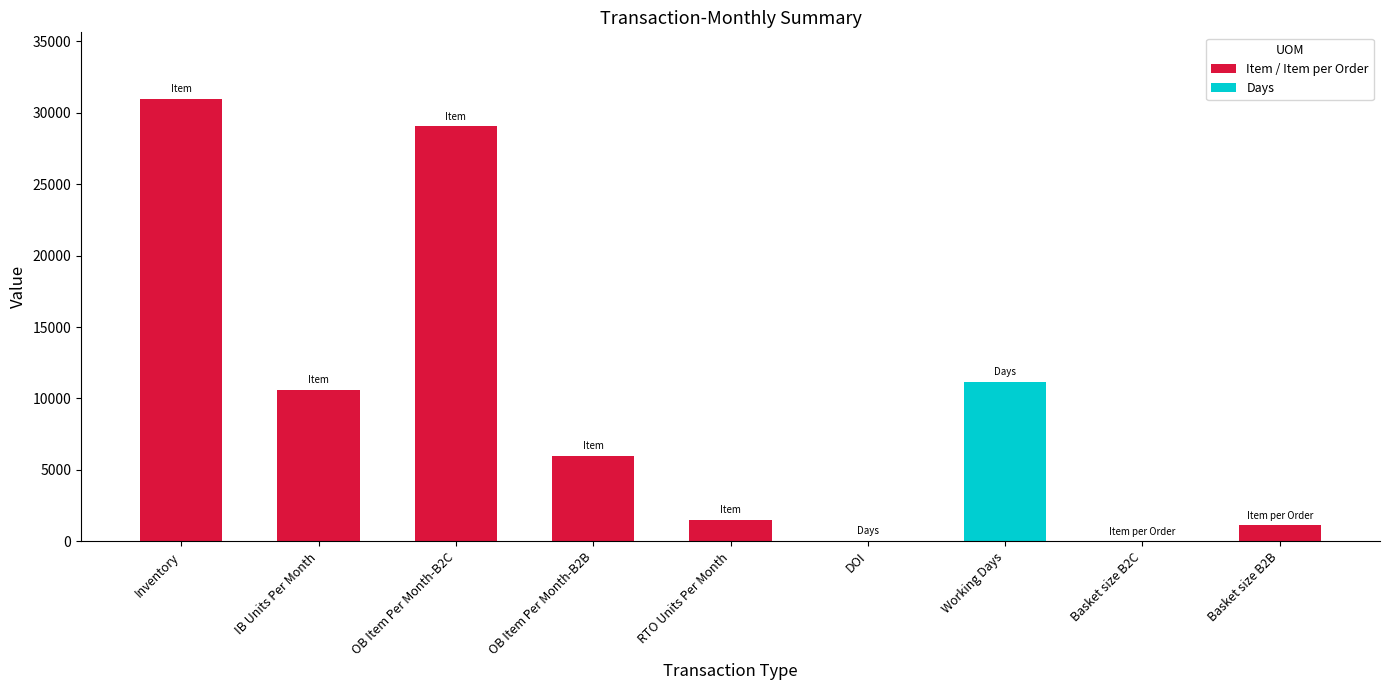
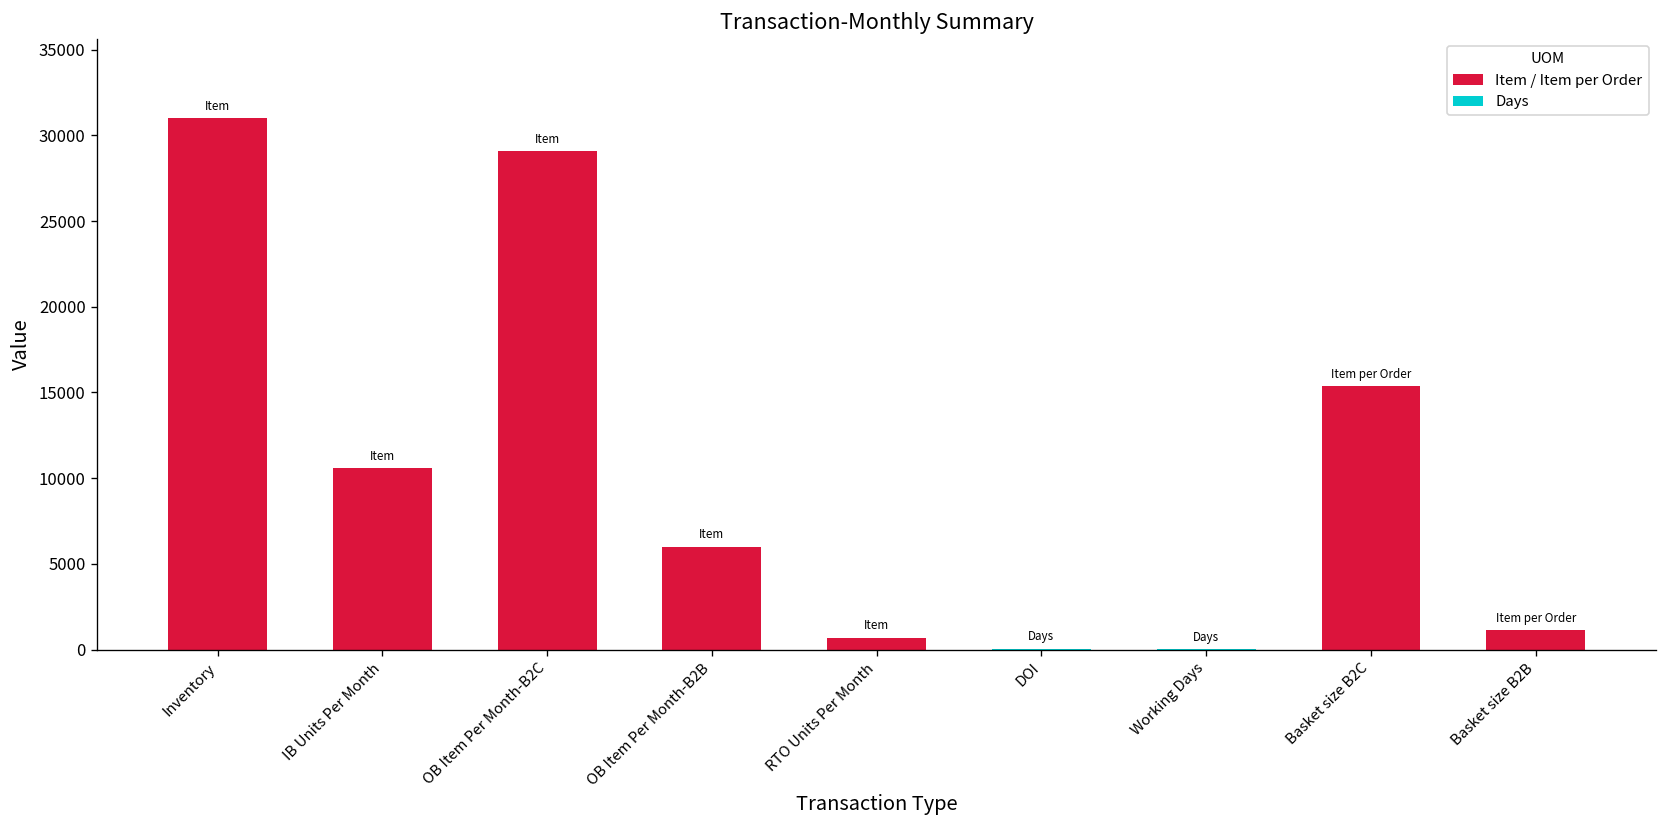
RTO Units Per Month: 1500 -> 700
Working Days: 11200 -> 0
Basket size B2C: 0 -> 15400
